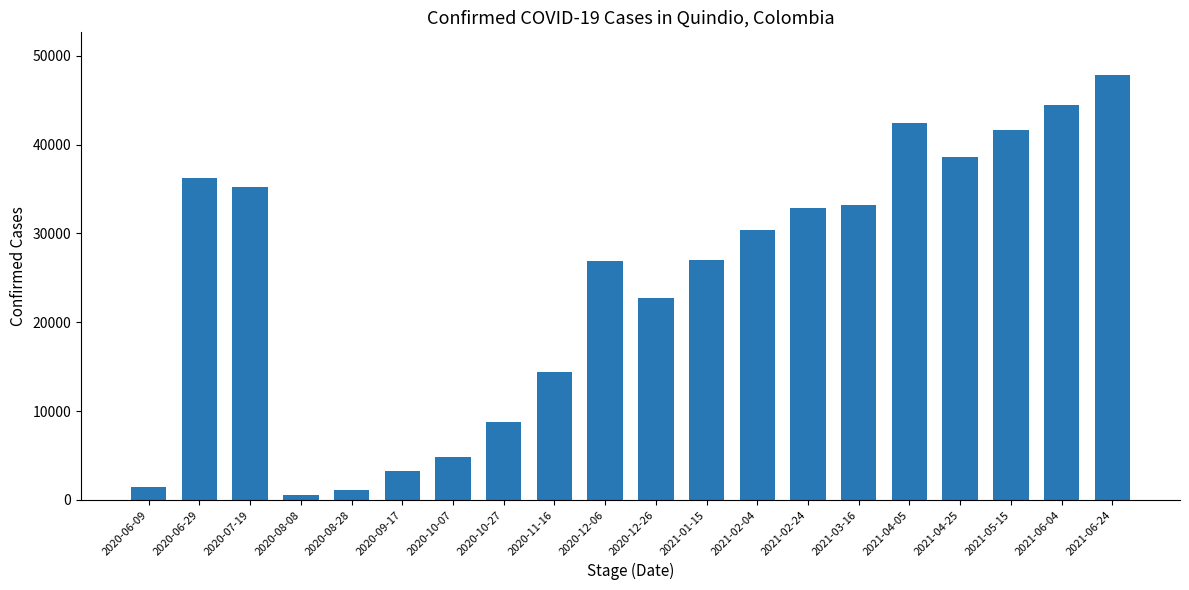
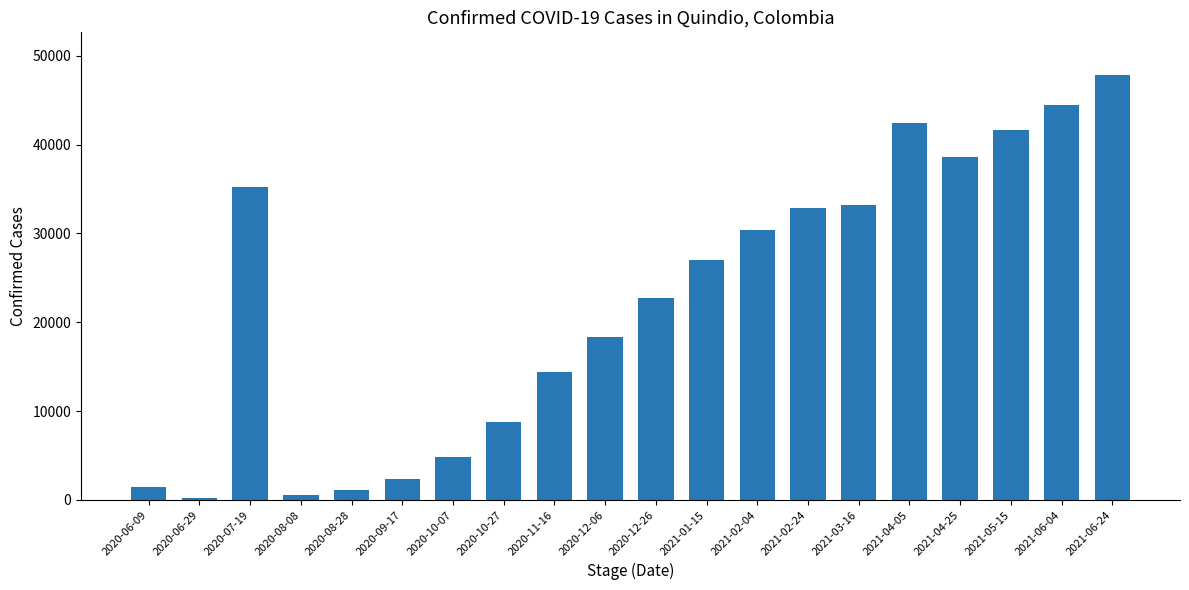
2020-06-29: 36000 -> 0
2020-09-17: 3000 -> 2000
2020-12-06: 27000 -> 18000
